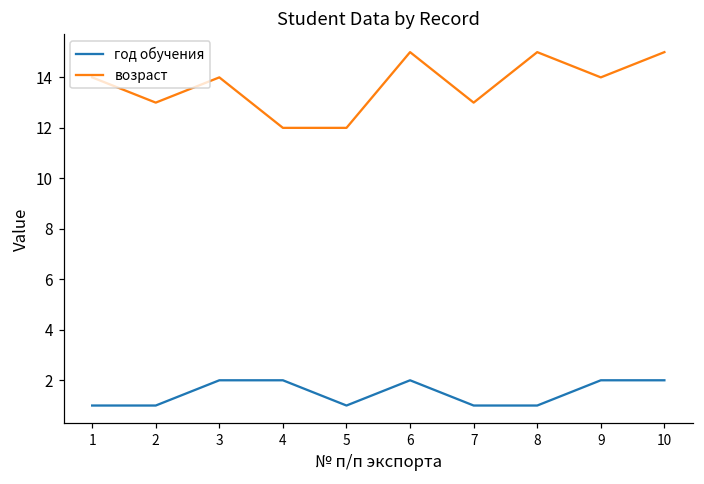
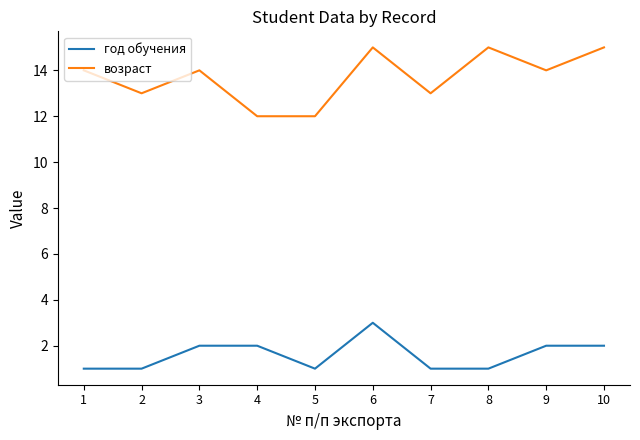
год обучения, 6: 2 -> 3
